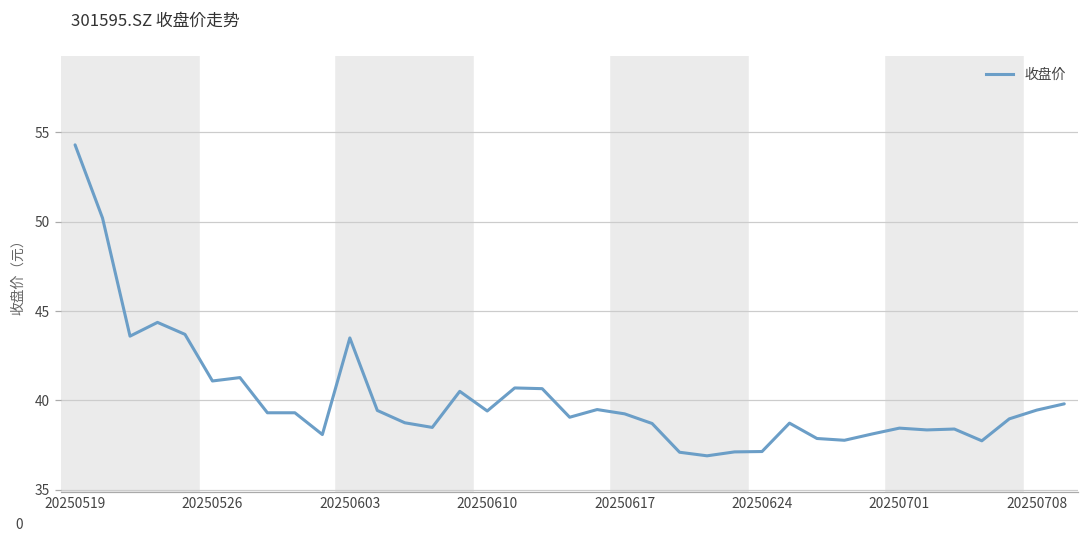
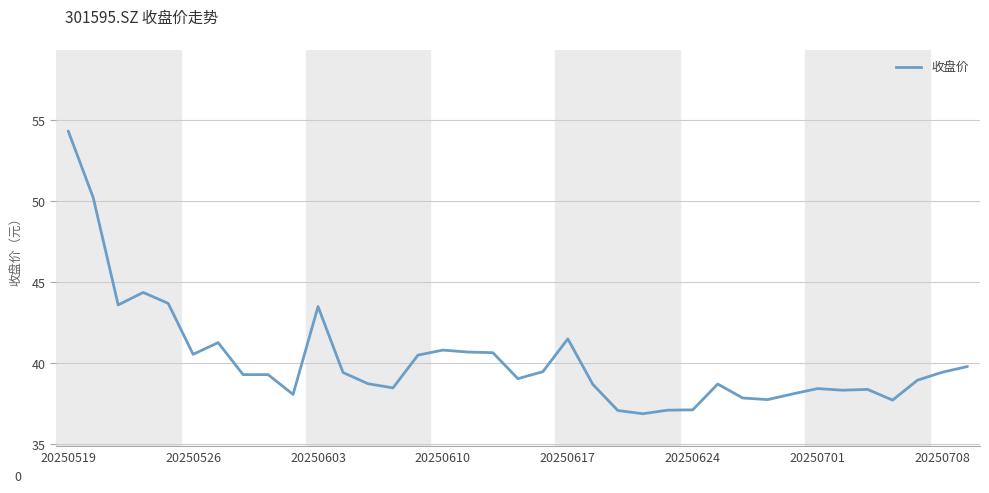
20250526: 41.1 -> 40.6
20250610: 39.4 -> 40.8
20250617: 39.2 -> 41.5
